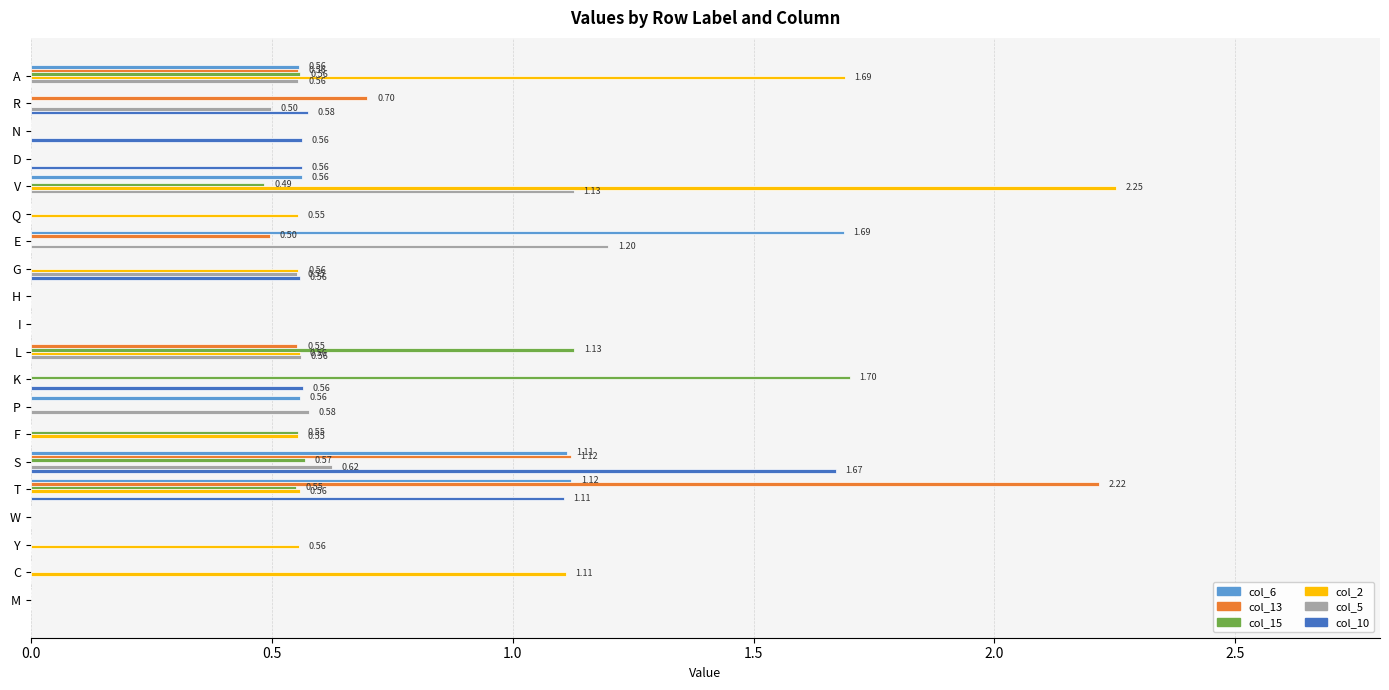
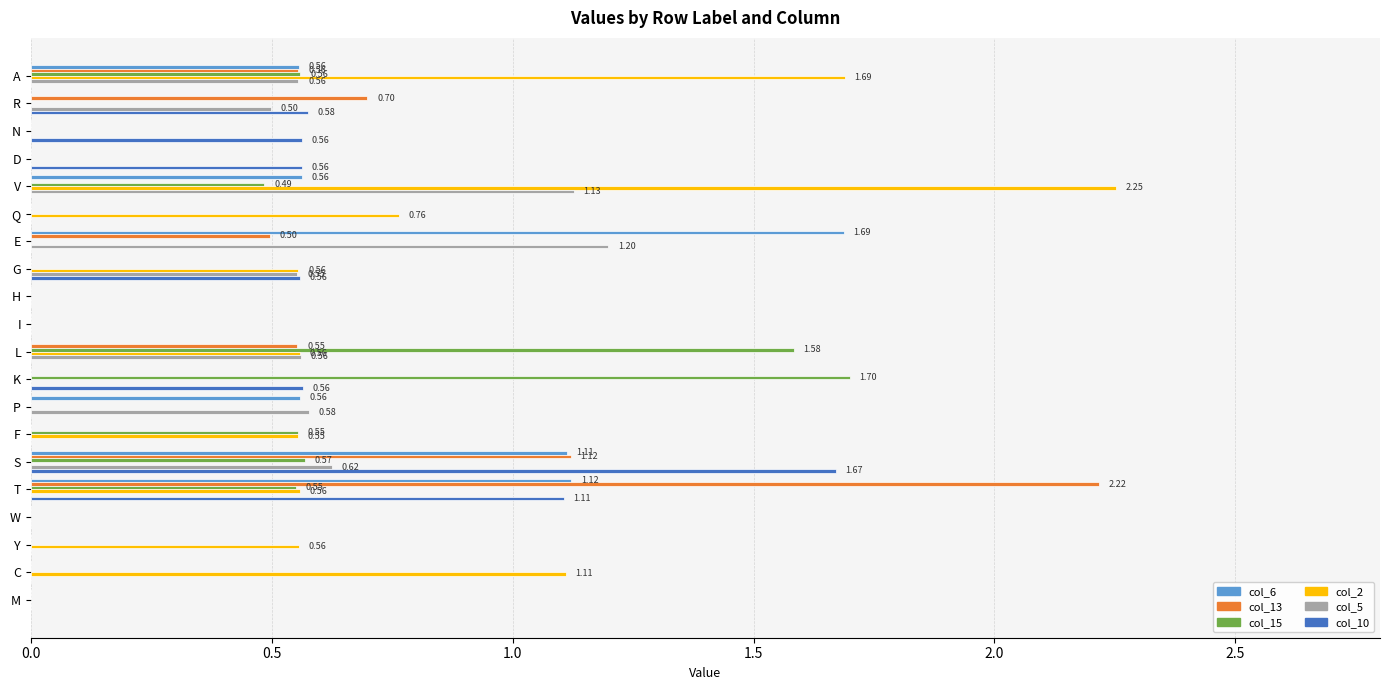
col_2, Q: 0.55 -> 0.76
col_15, L: 1.13 -> 1.58
